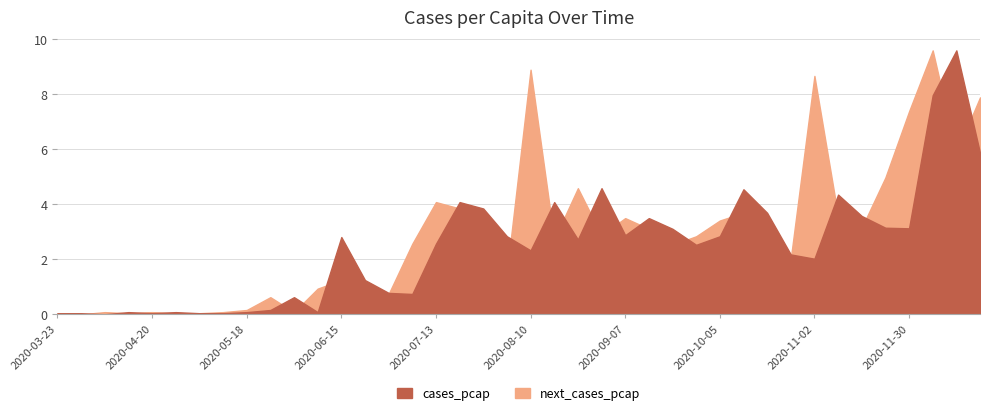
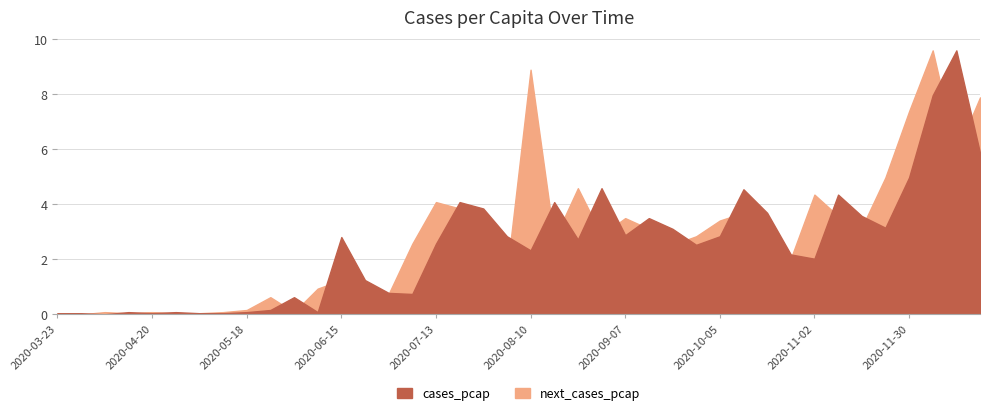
next_cases_pcap, 2020-11-02: 8.7 -> 4.3
cases_pcap, 2020-11-30: 3.1 -> 5.0
